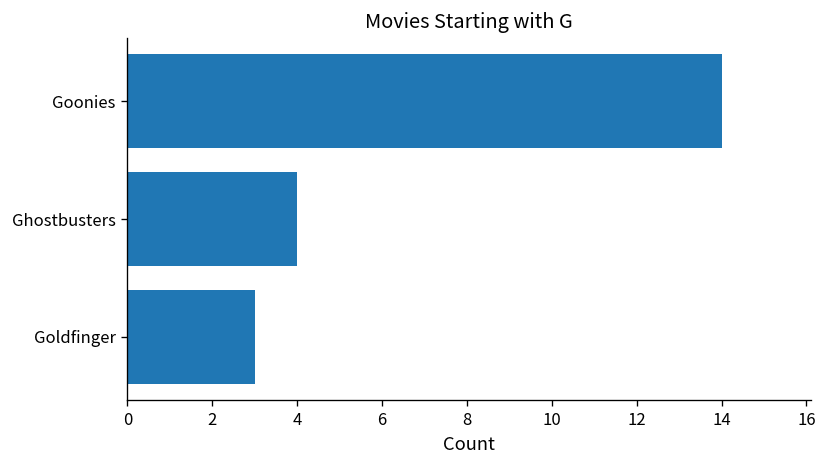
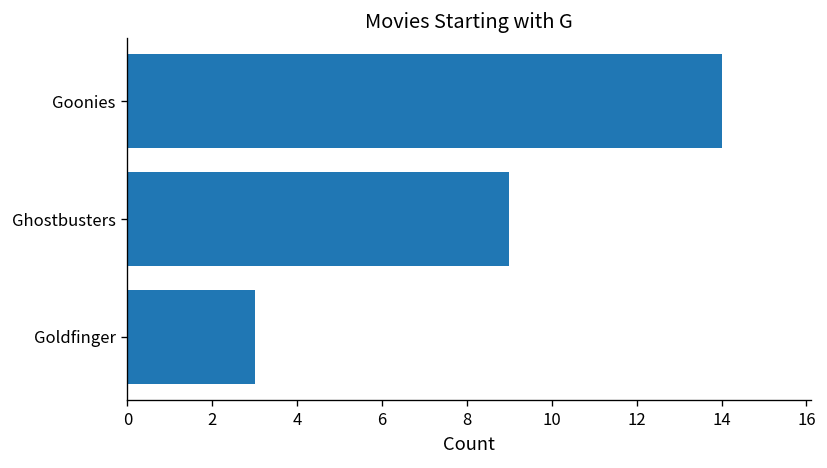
Ghostbusters: 4 -> 9
